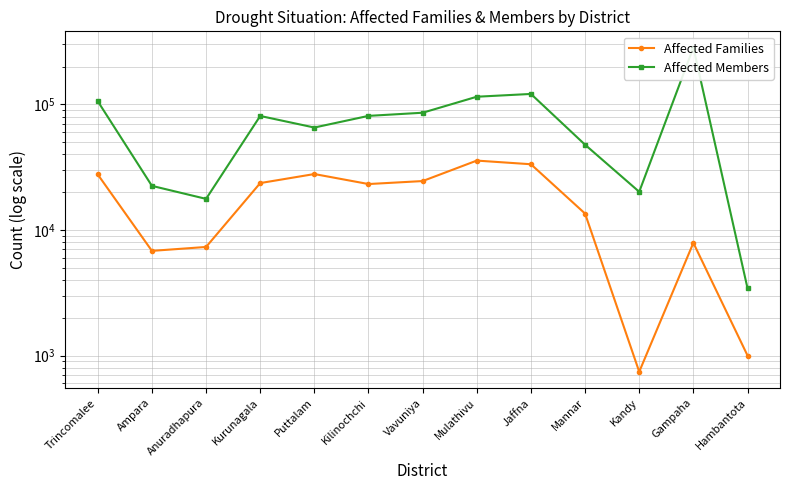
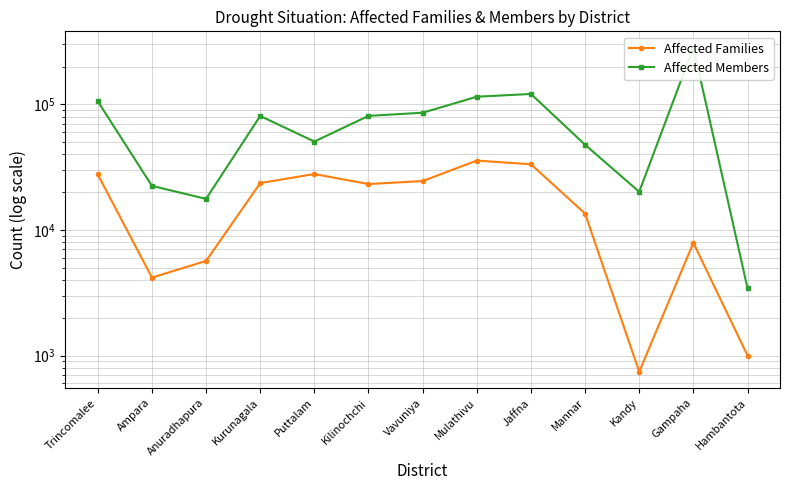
Affected Families, Ampara: 7000 -> 4200
Affected Families, Anuradhapura: 7000 -> 6000
Affected Members, Puttalam: 70000 -> 51000
